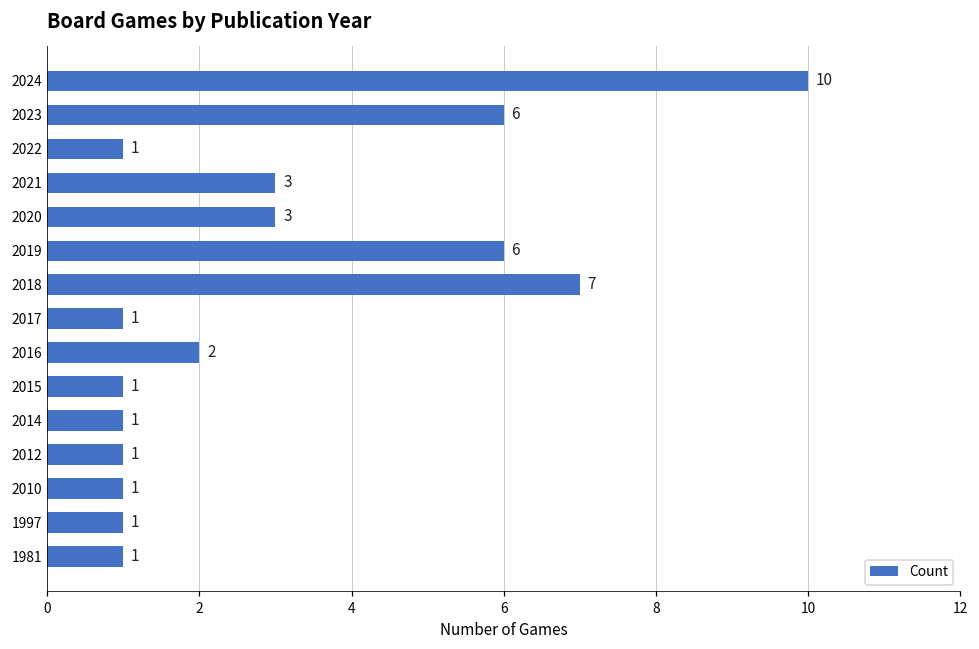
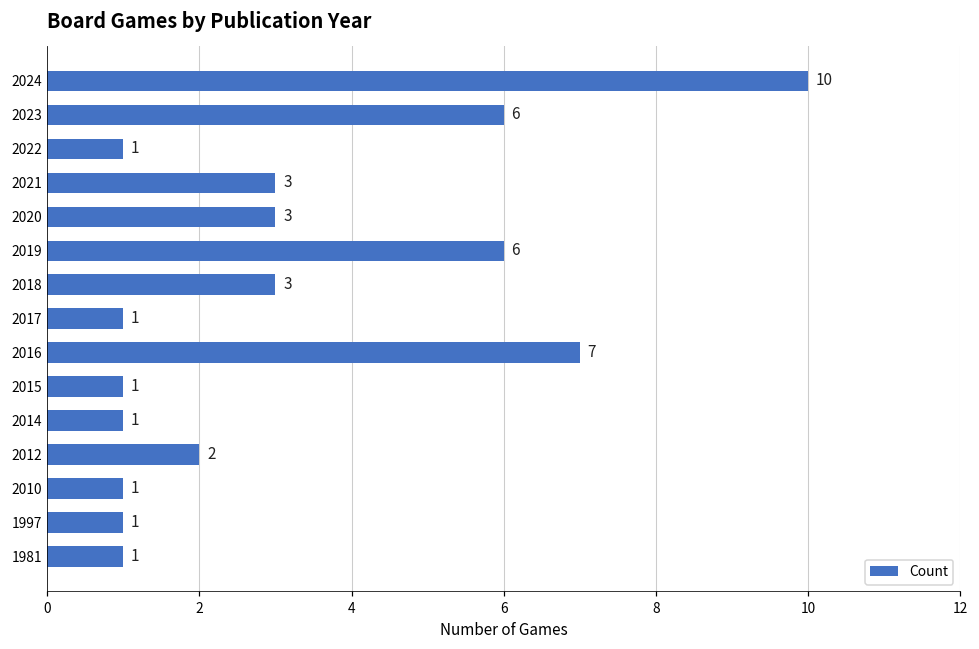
2018: 7 -> 3
2016: 2 -> 7
2012: 1 -> 2
